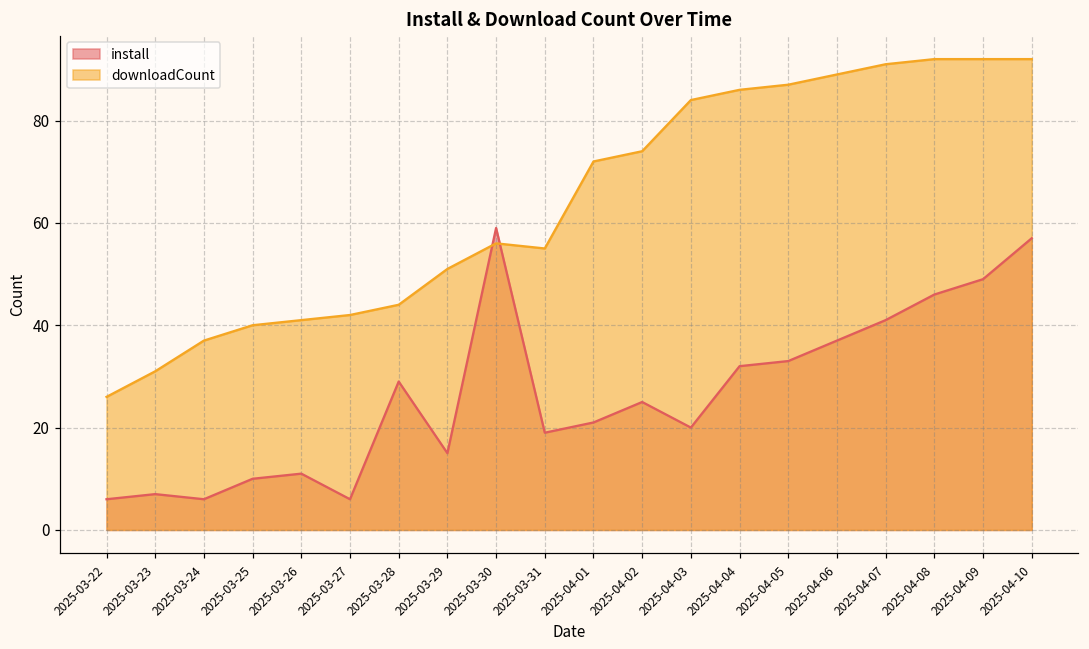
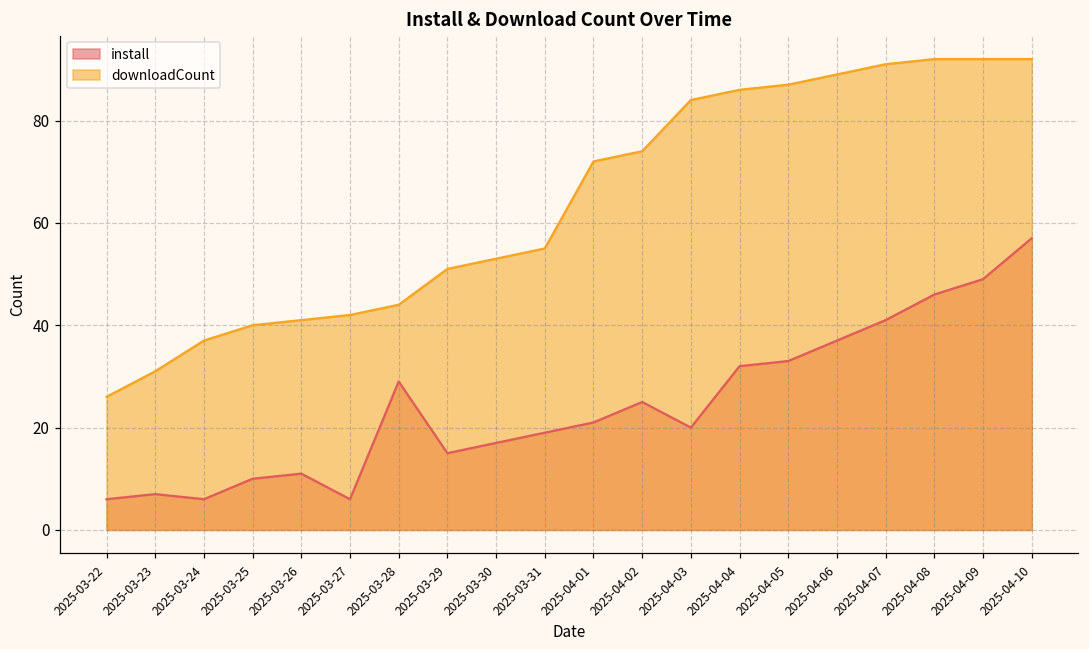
install, 2025-03-30: 59 -> 17
downloadCount, 2025-03-30: 56 -> 53
